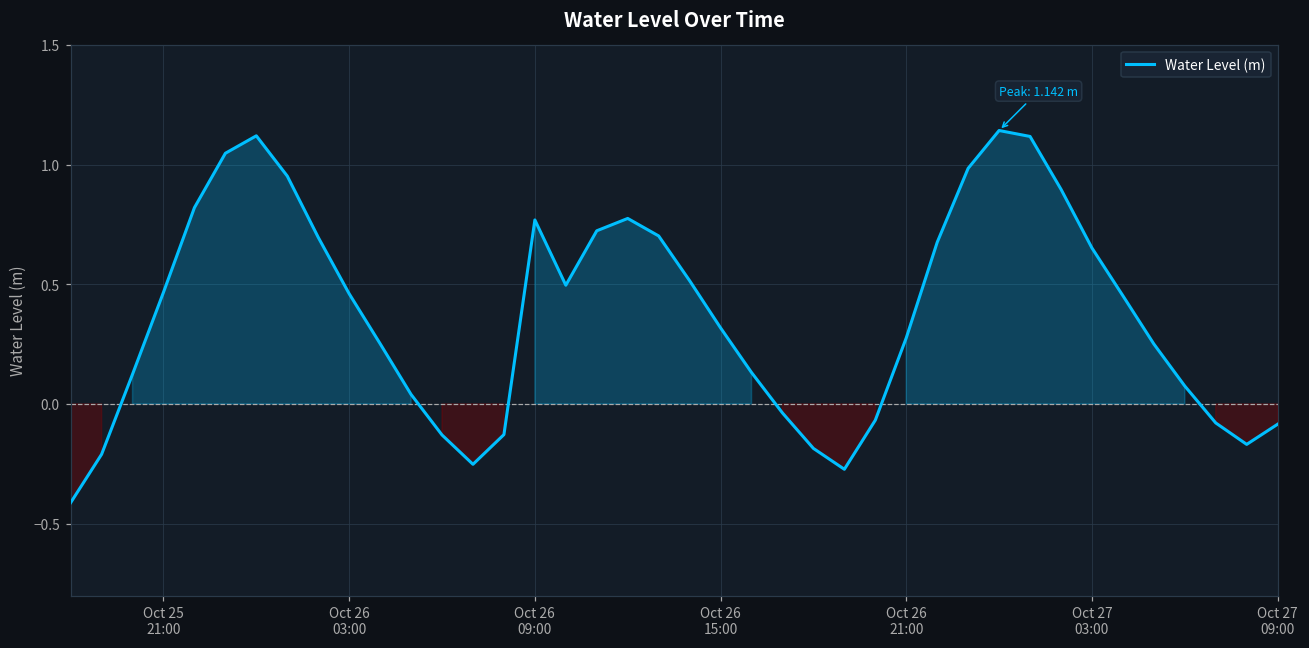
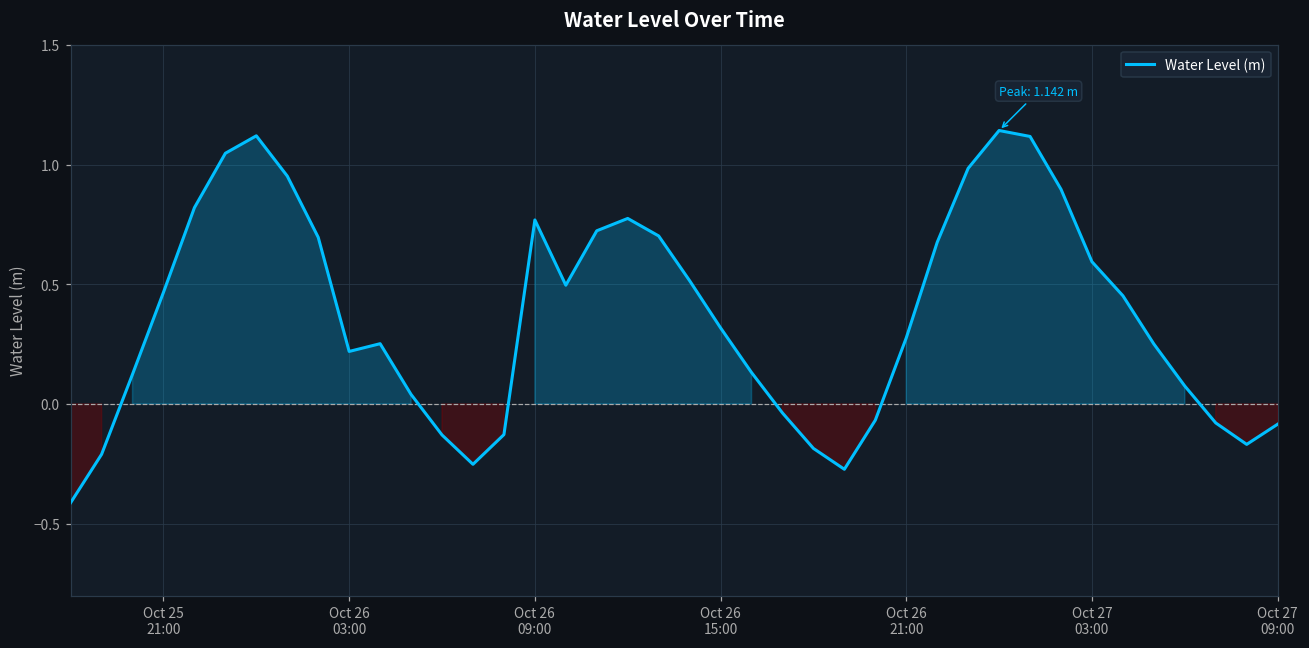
Oct 26 03:00: 0.46 -> 0.22
Oct 27 03:00: 0.65 -> 0.59
